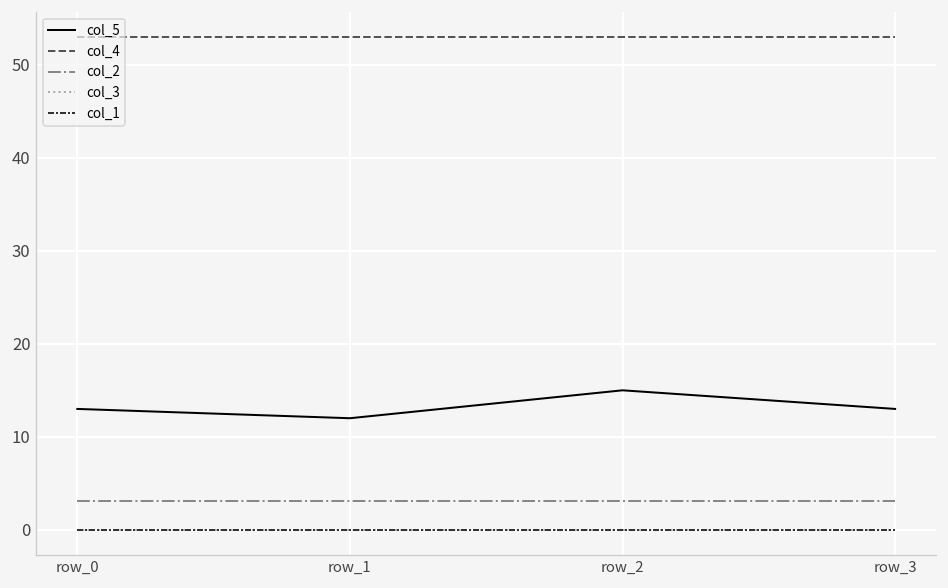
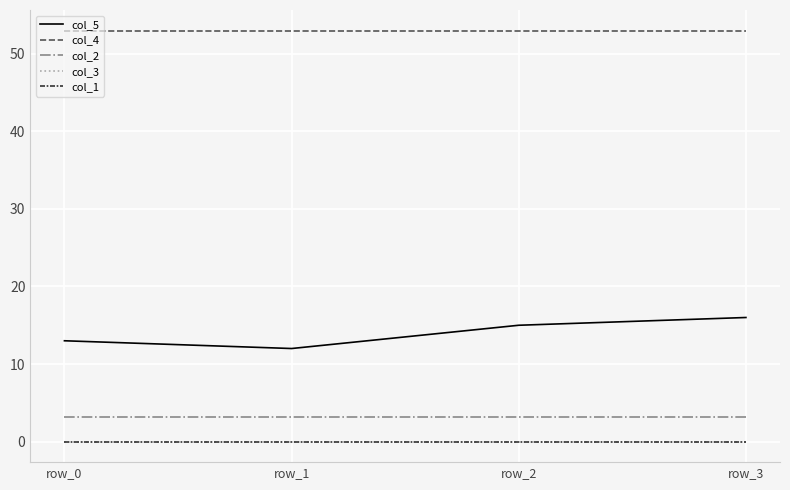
col_5, row_3: 13 -> 16
